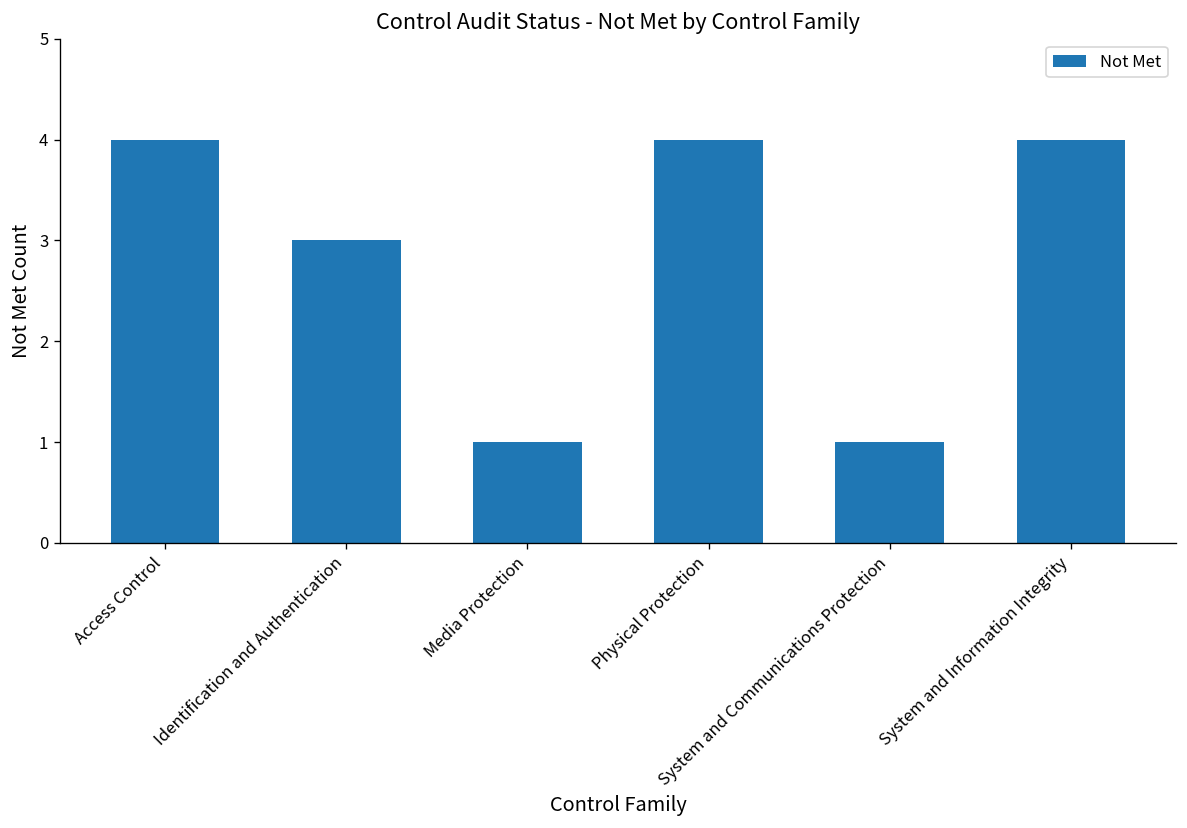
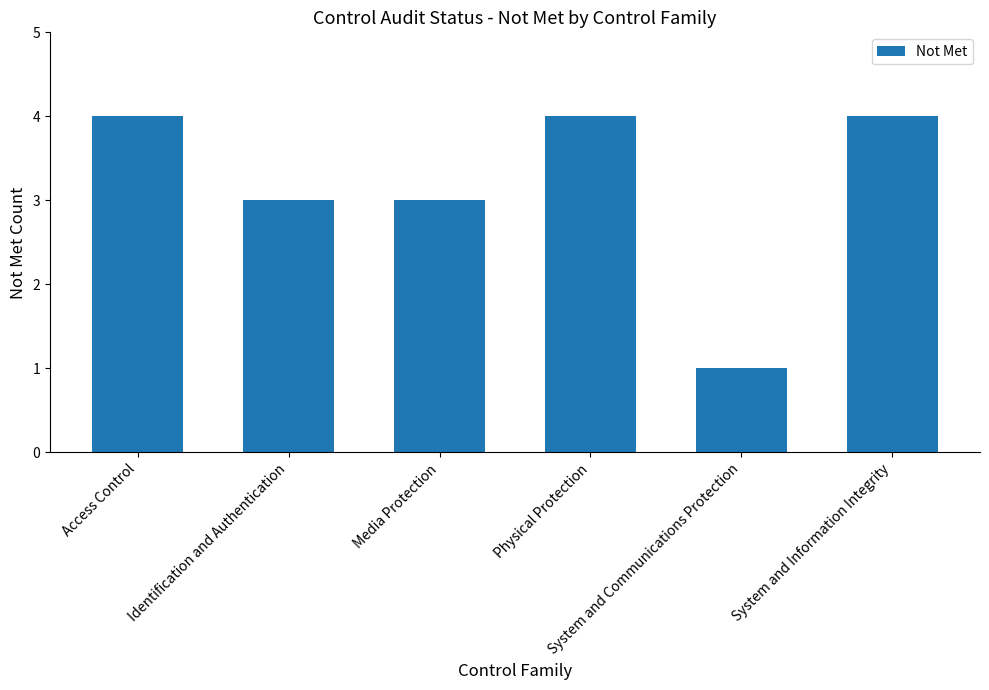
Media Protection: 1 -> 3
